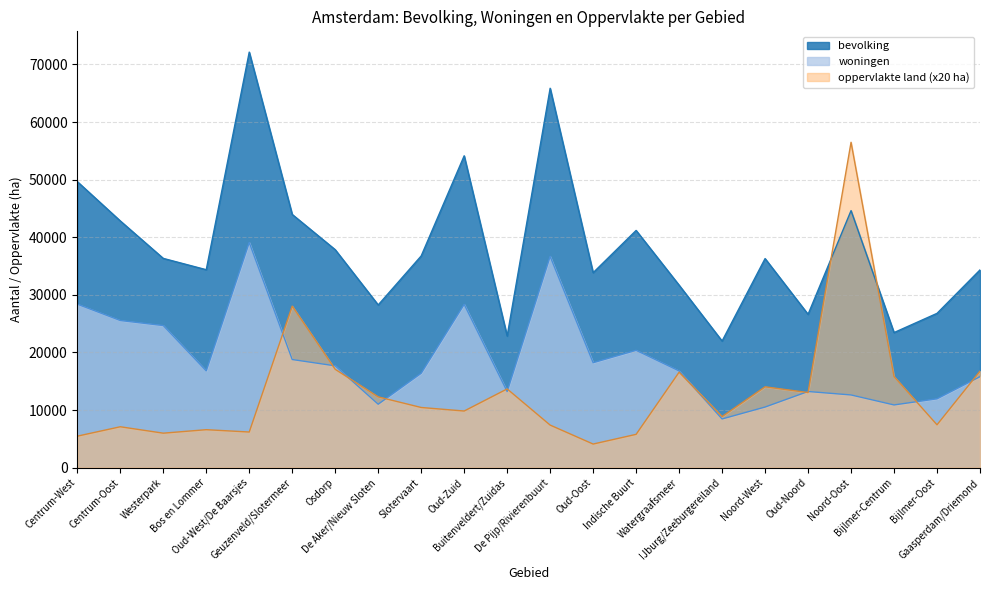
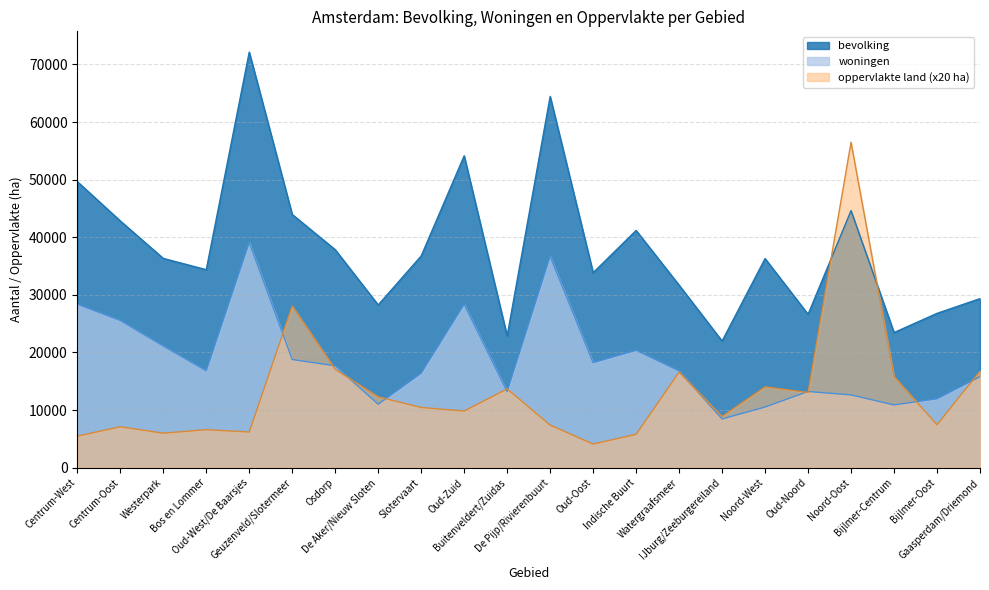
woningen, Westerpark: 25000 -> 21000
bevolking, De Pijp/Rivierenbuurt: 66000 -> 64000
bevolking, Gaasperdam/Driemond: 34000 -> 29000
